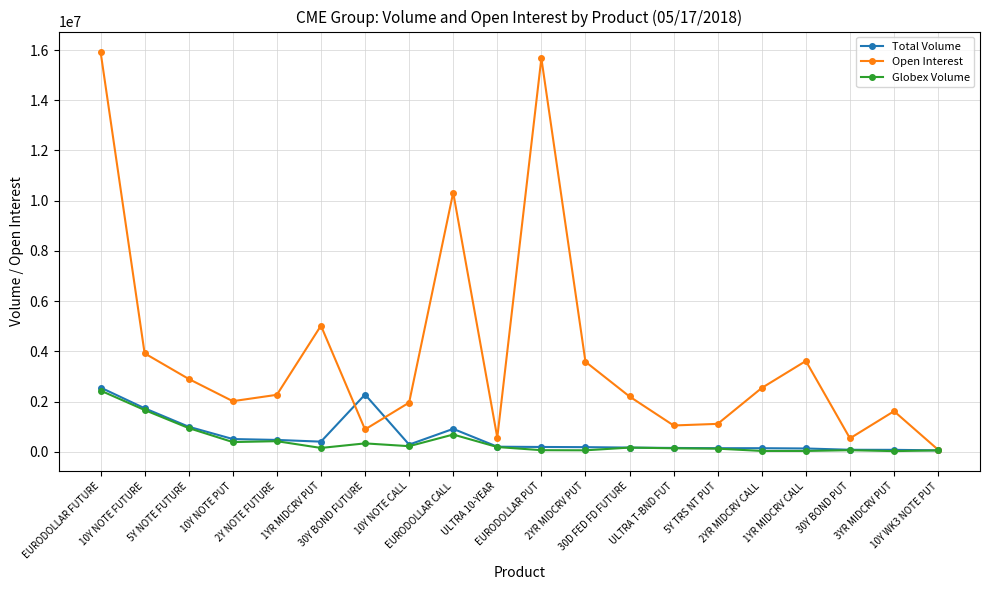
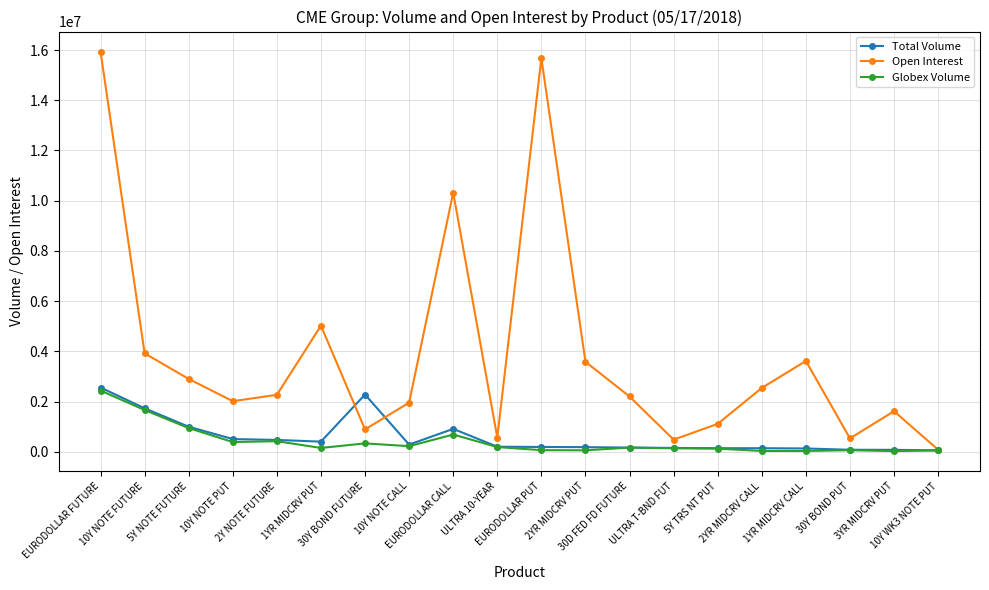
Open Interest, ULTRA T-BND FUT: 1000000 -> 500000
